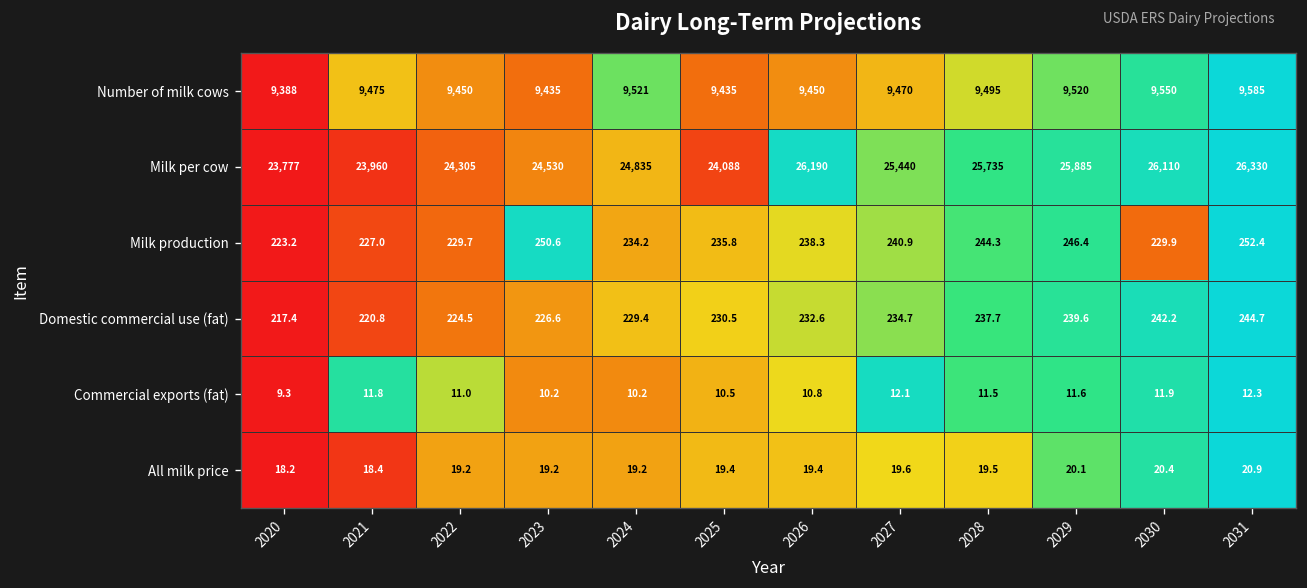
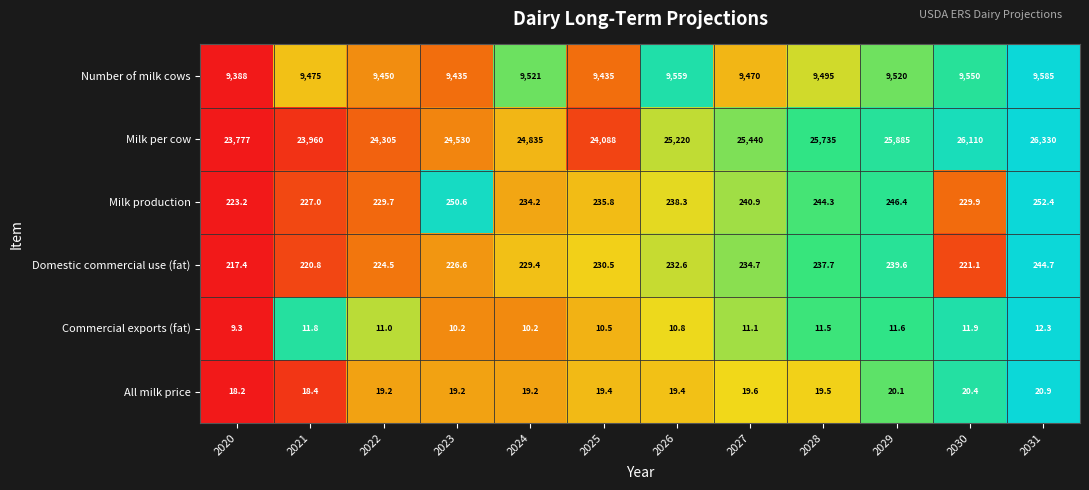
Number of milk cows, 2026: 9,450 -> 9,559
Milk per cow, 2026: 26,190 -> 25,220
Domestic commercial use (fat), 2030: 242.2 -> 221.1
Commercial exports (fat), 2027: 12.1 -> 11.1
